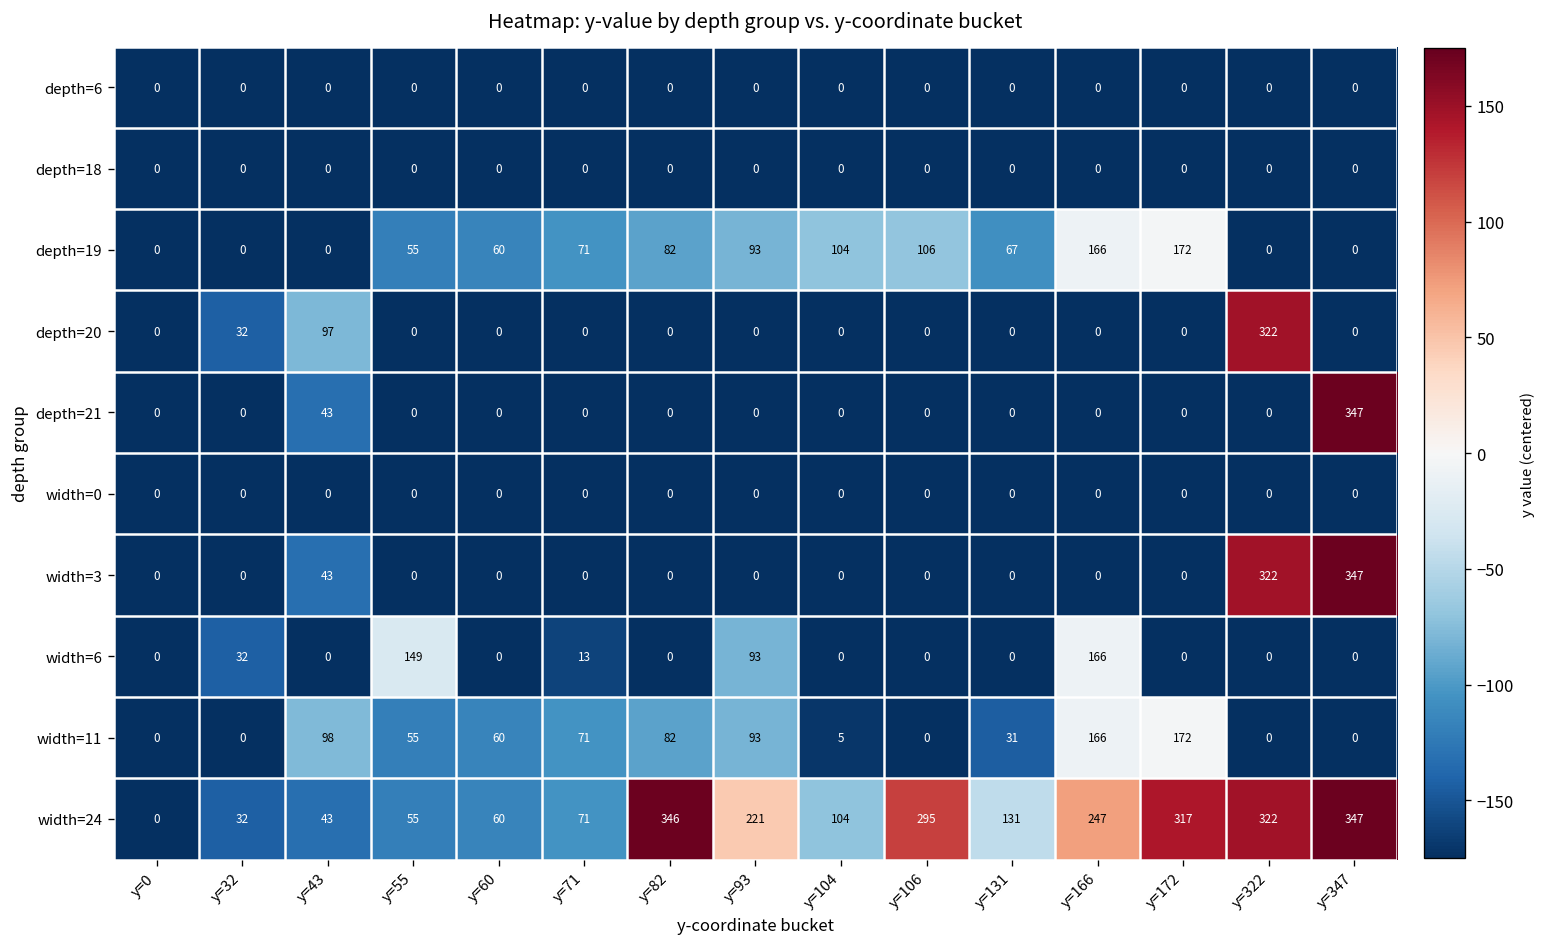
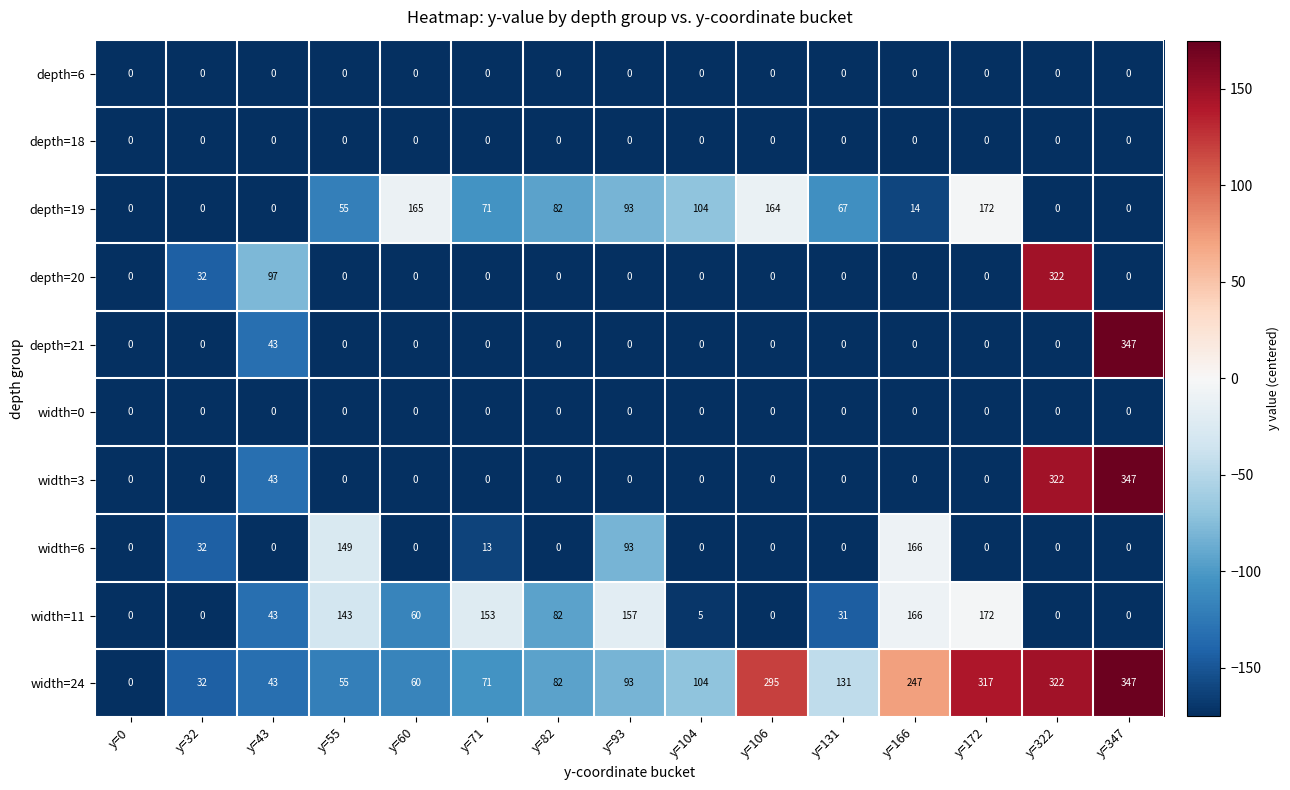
depth=19, y=60: 60 -> 165
depth=19, y=106: 106 -> 164
depth=19, y=166: 166 -> 14
width=11, y=43: 98 -> 43
width=11, y=55: 55 -> 143
width=11, y=71: 71 -> 153
width=11, y=93: 93 -> 157
width=24, y=82: 346 -> 82
width=24, y=93: 221 -> 93
